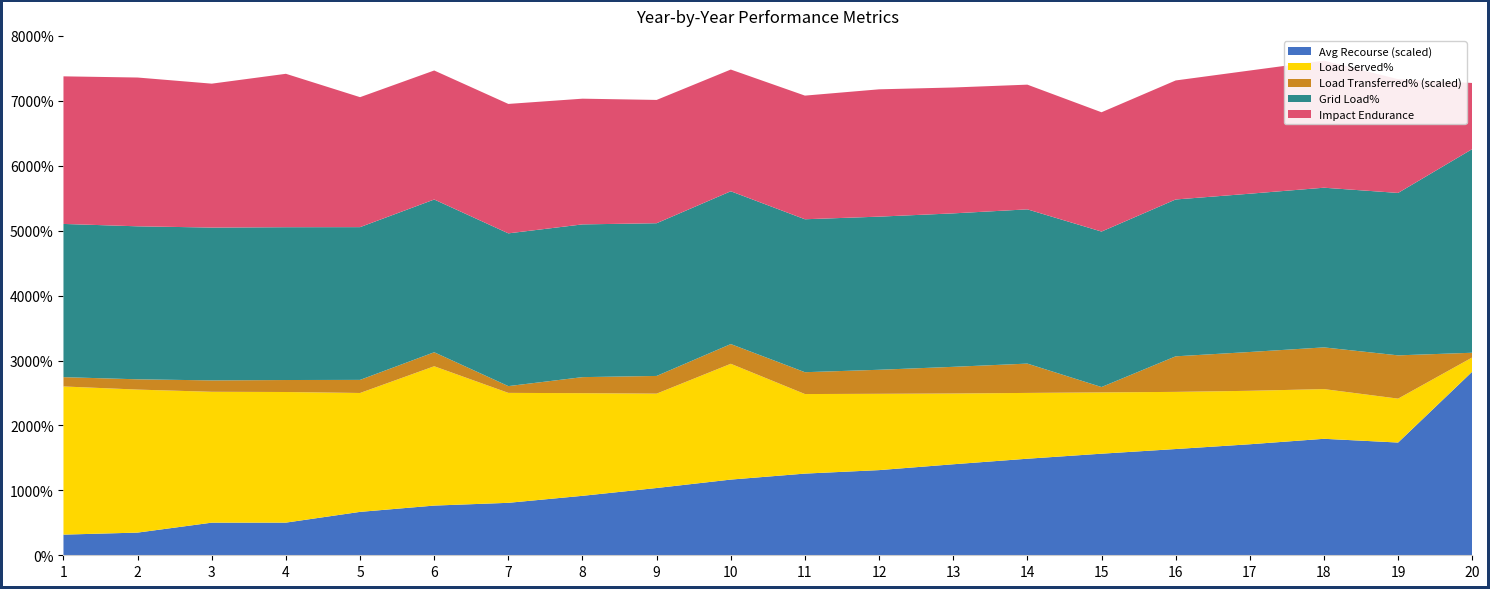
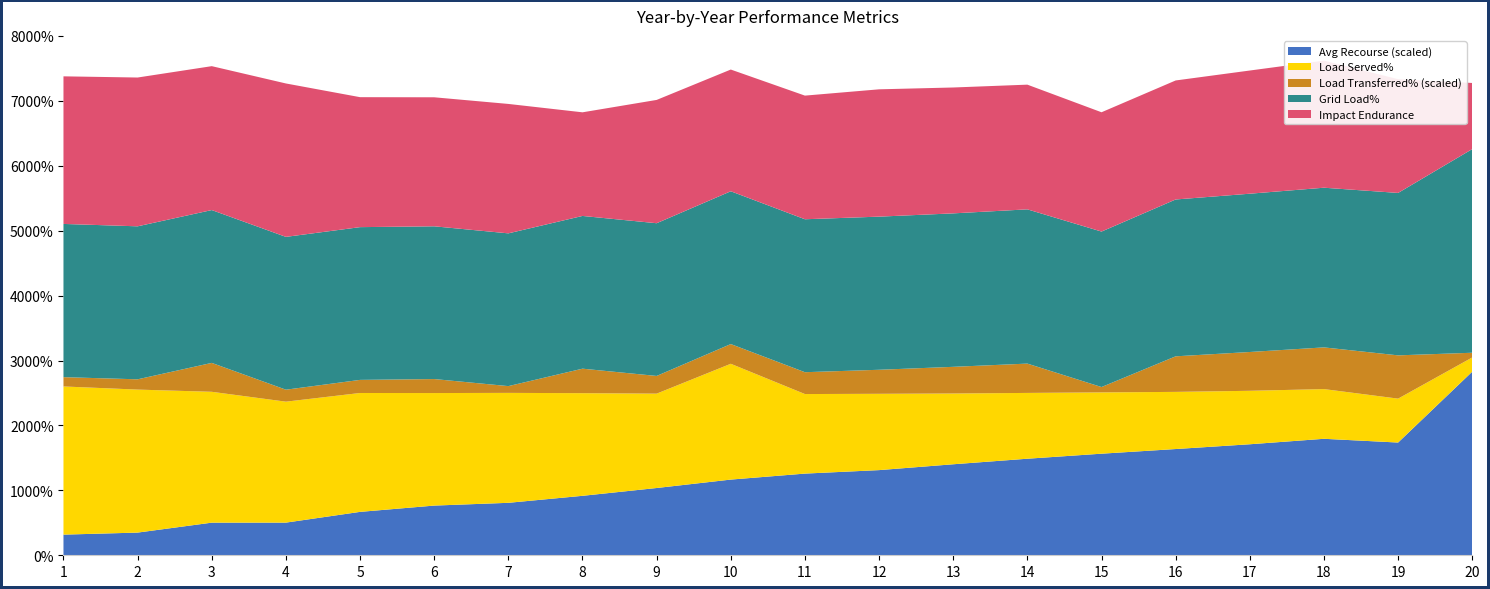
Load Transferred% (scaled), 3: 200% -> 400%
Load Served%, 4: 2000% -> 1900%
Load Served%, 6: 2100% -> 1700%
Load Transferred% (scaled), 8: 200% -> 400%
Impact Endurance, 8: 1900% -> 1600%
